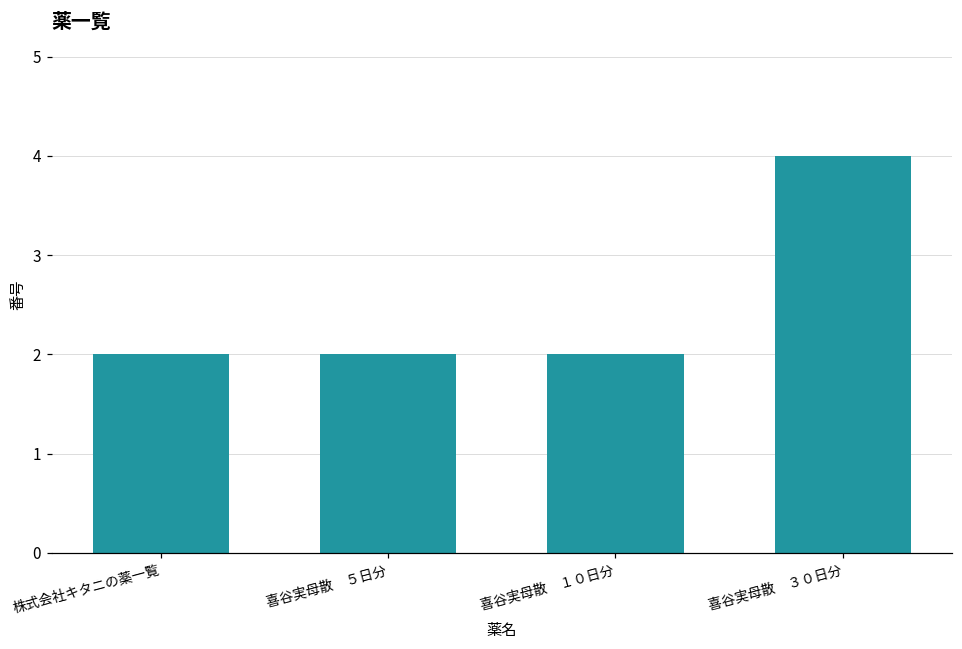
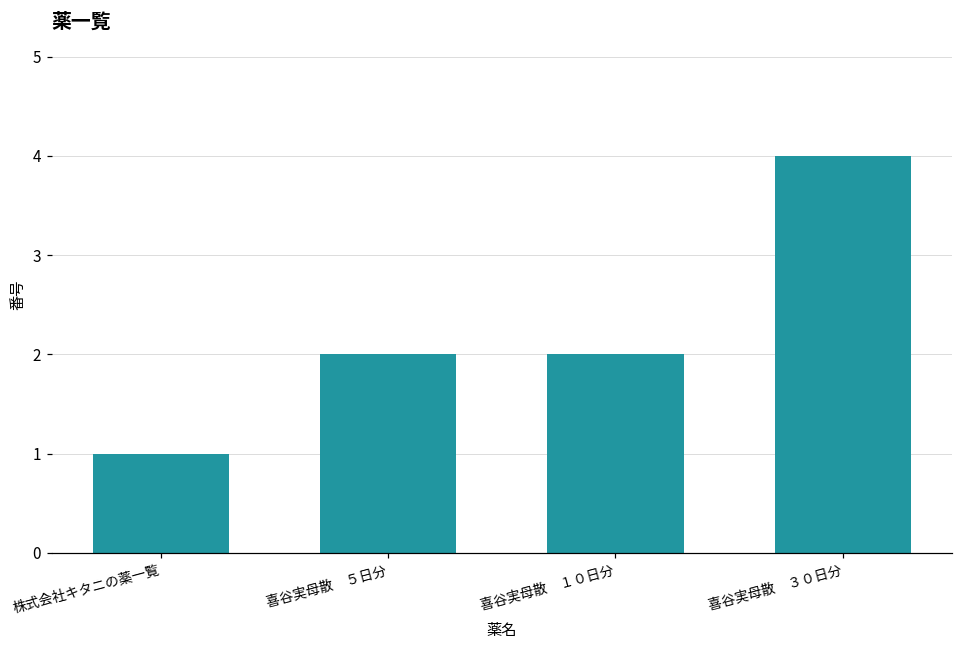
株式会社キタニの薬一覧: 2 -> 1
